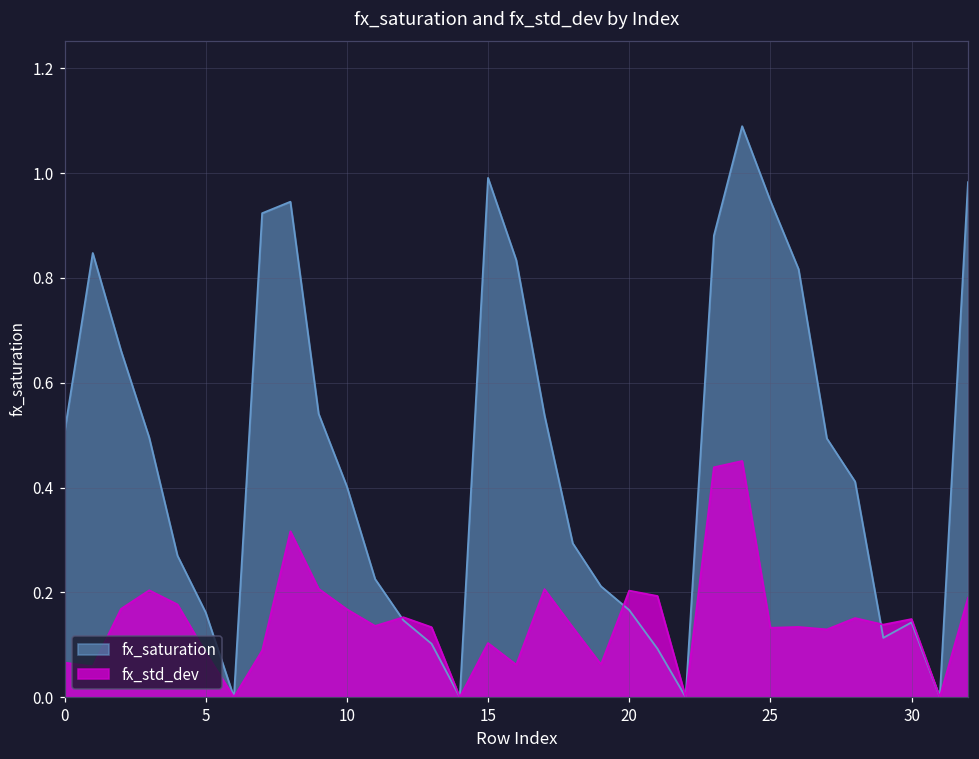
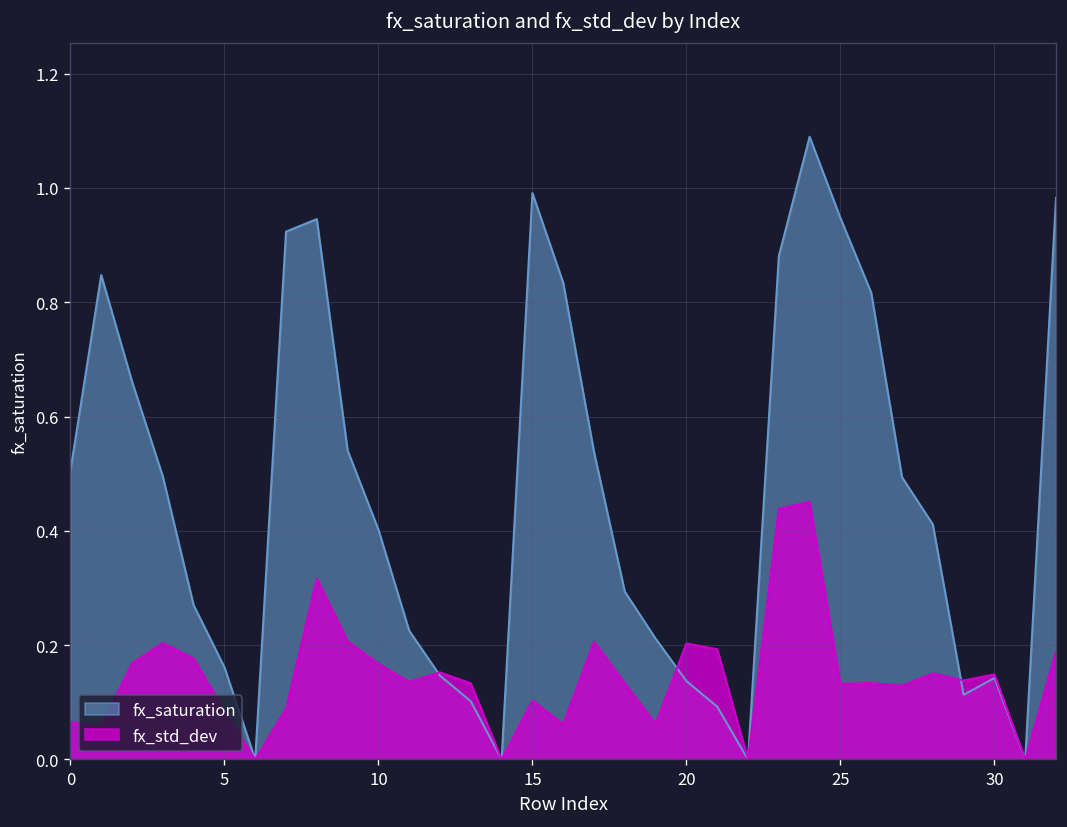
fx_saturation, 20: 0.17 -> 0.14
